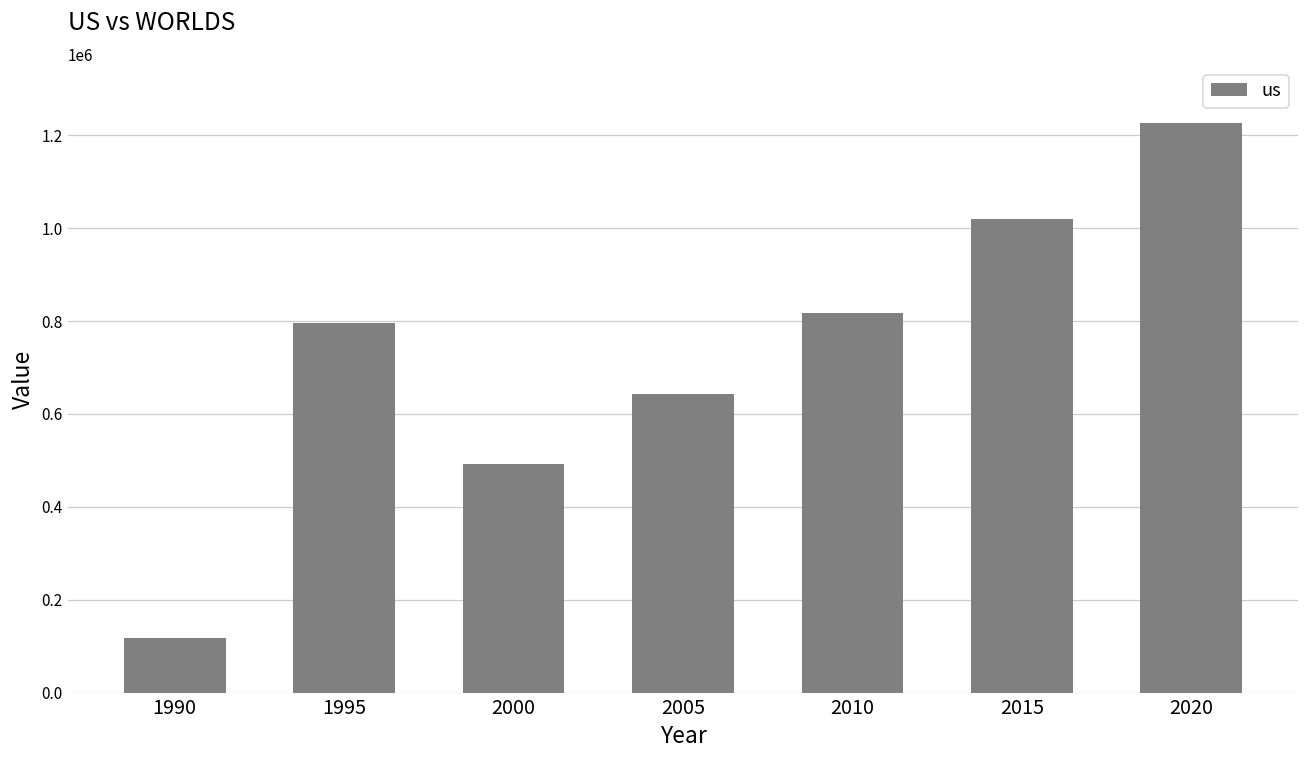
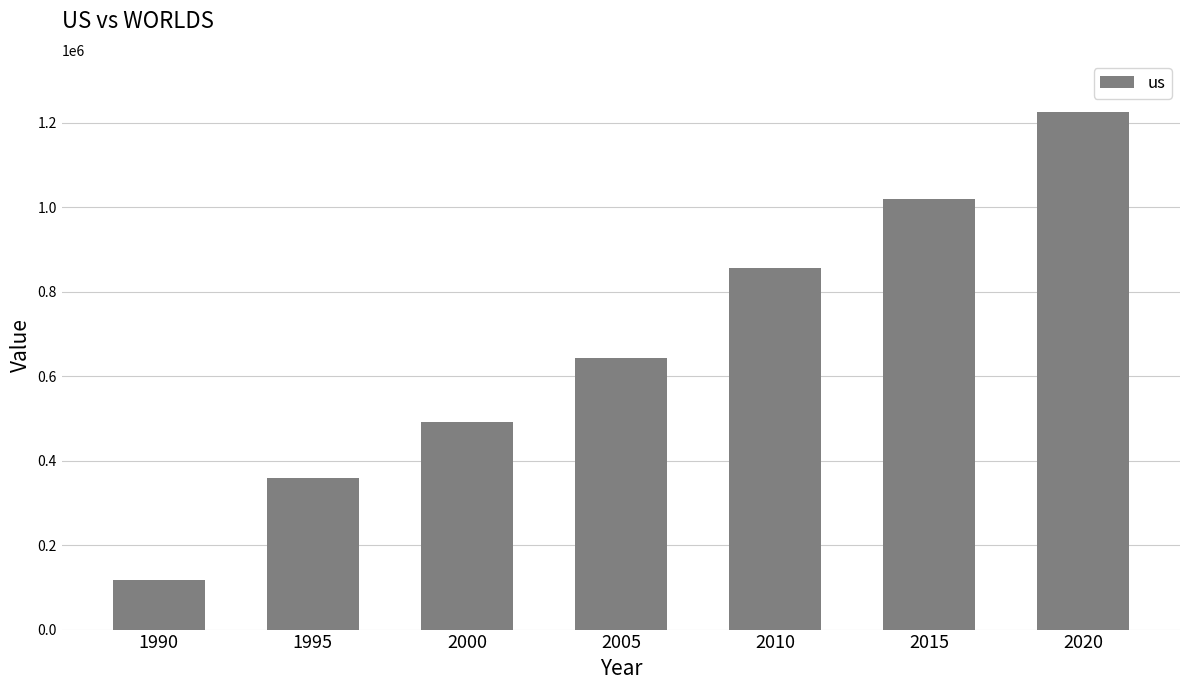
1995: 800000 -> 360000
2010: 820000 -> 860000
